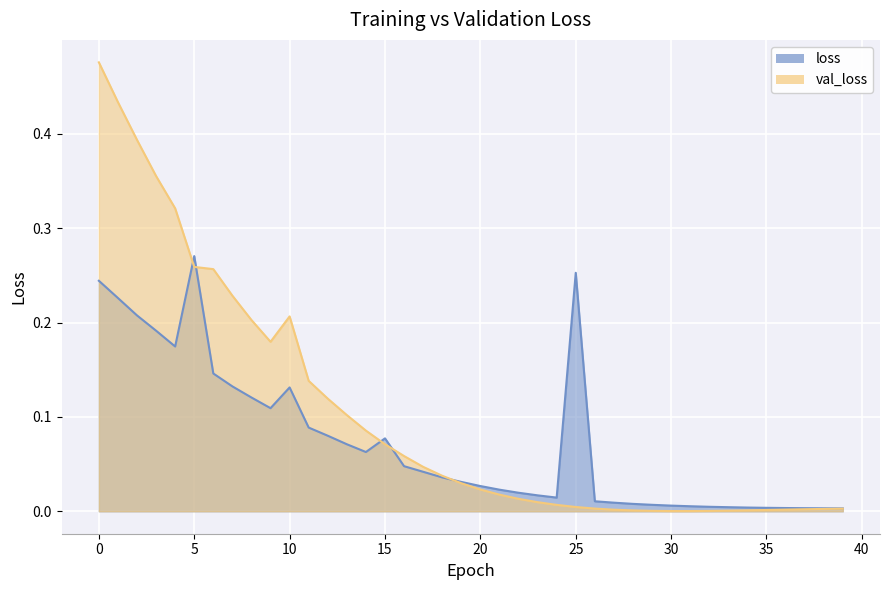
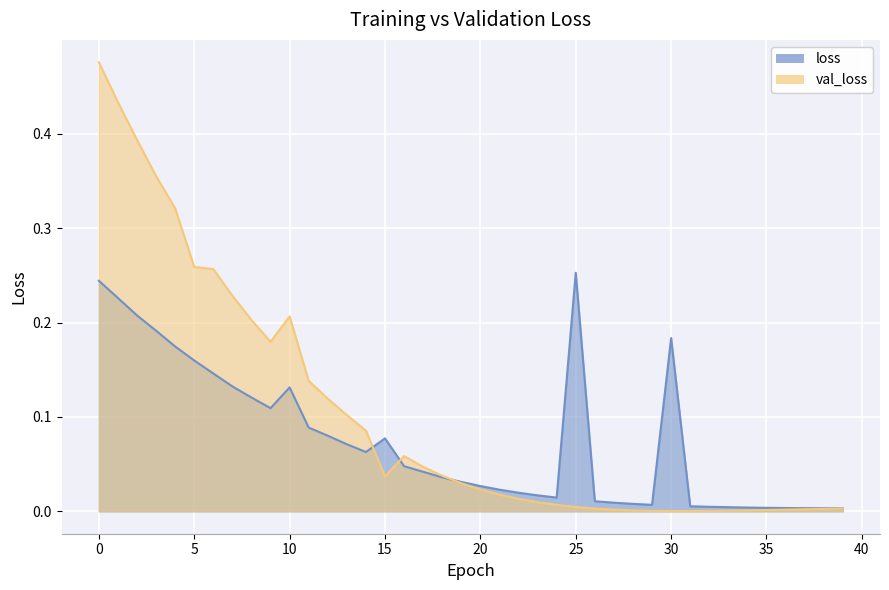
loss, 5: 0.27 -> 0.16
val_loss, 15: 0.07 -> 0.04
loss, 30: 0.01 -> 0.18
